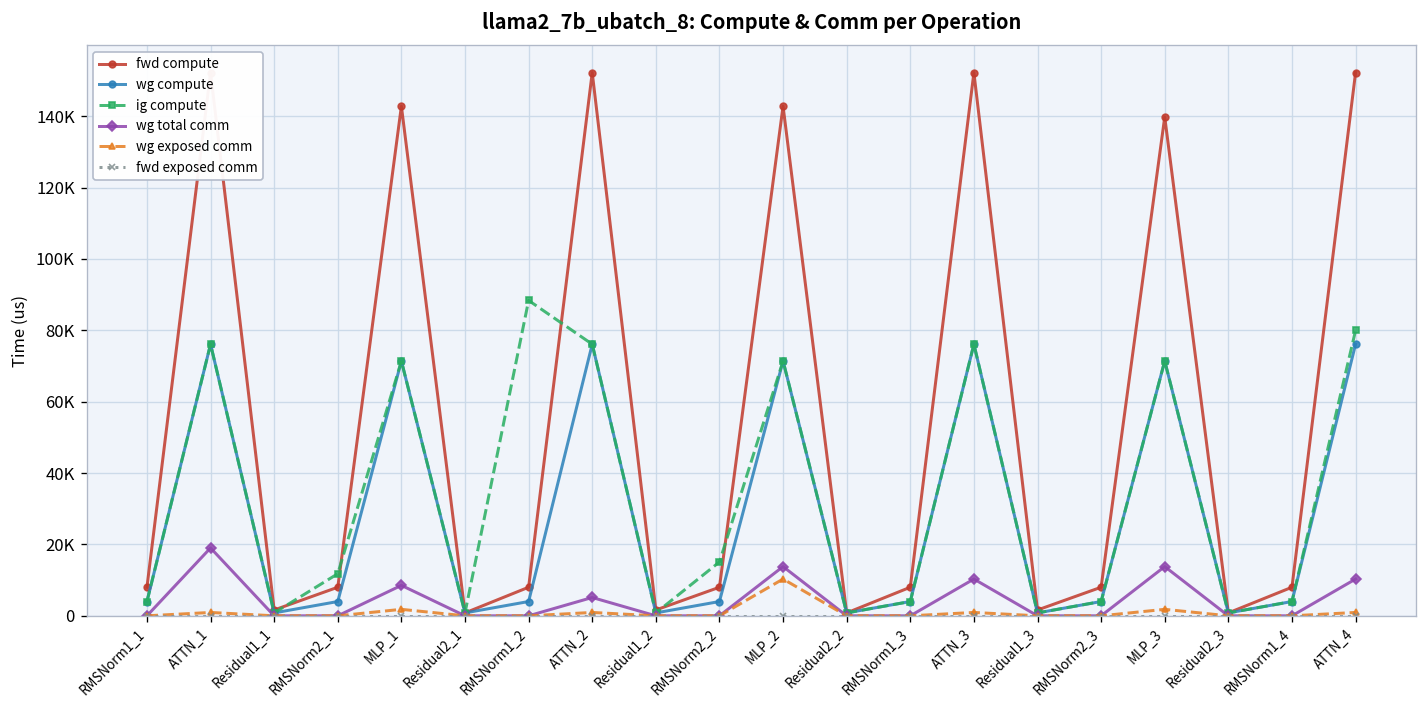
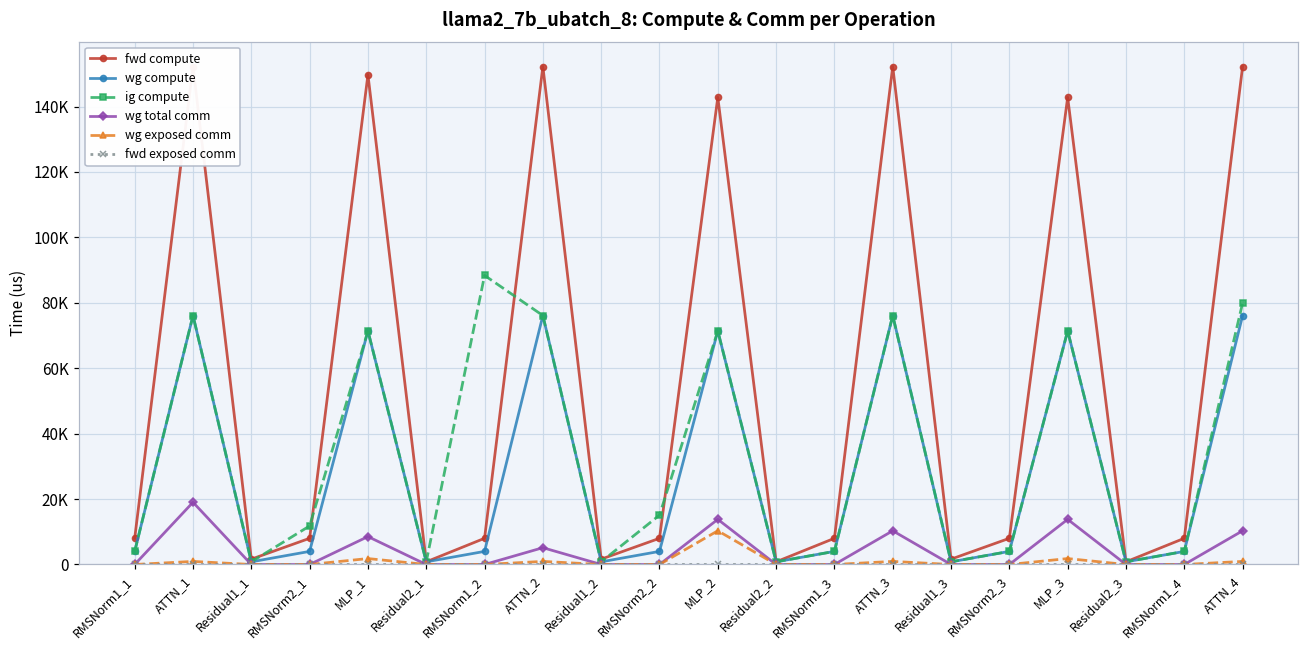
fwd compute, MLP_1: 143000 -> 150000
fwd compute, MLP_3: 140000 -> 143000
